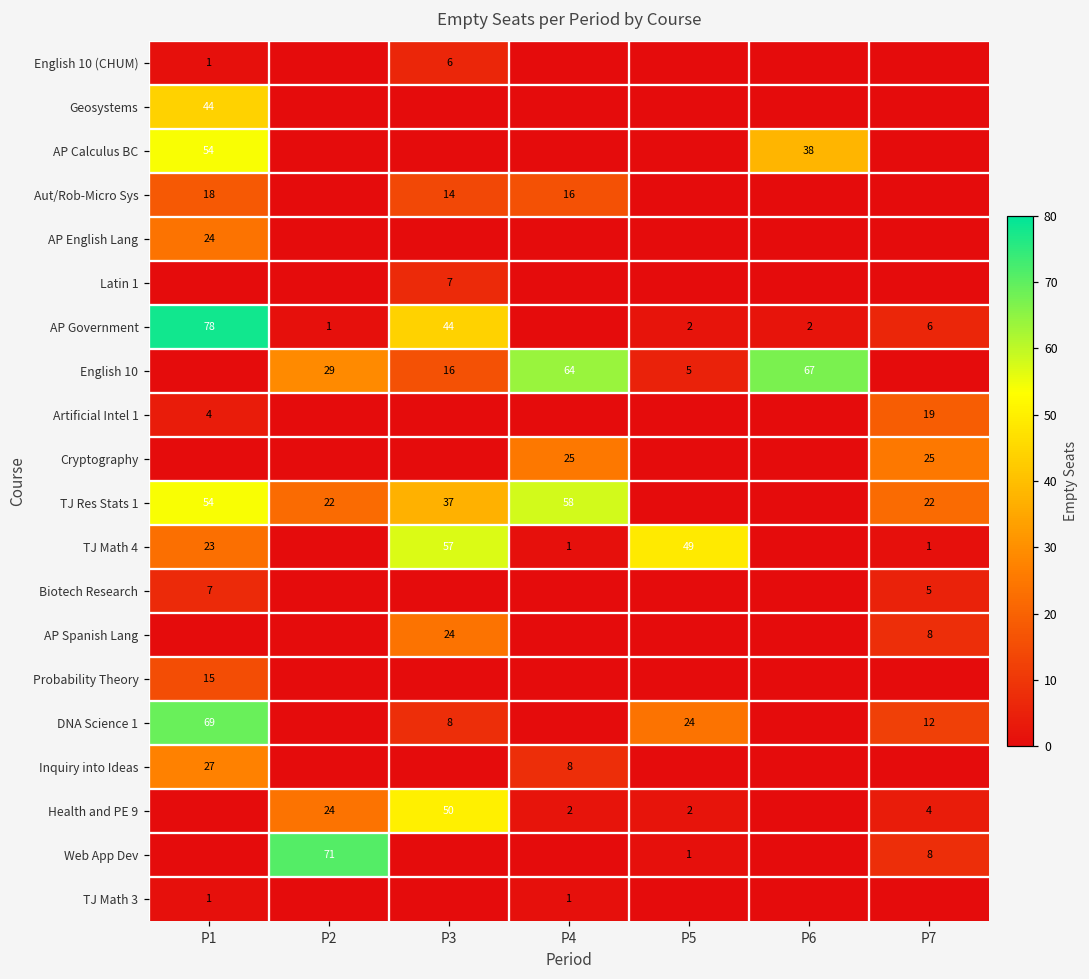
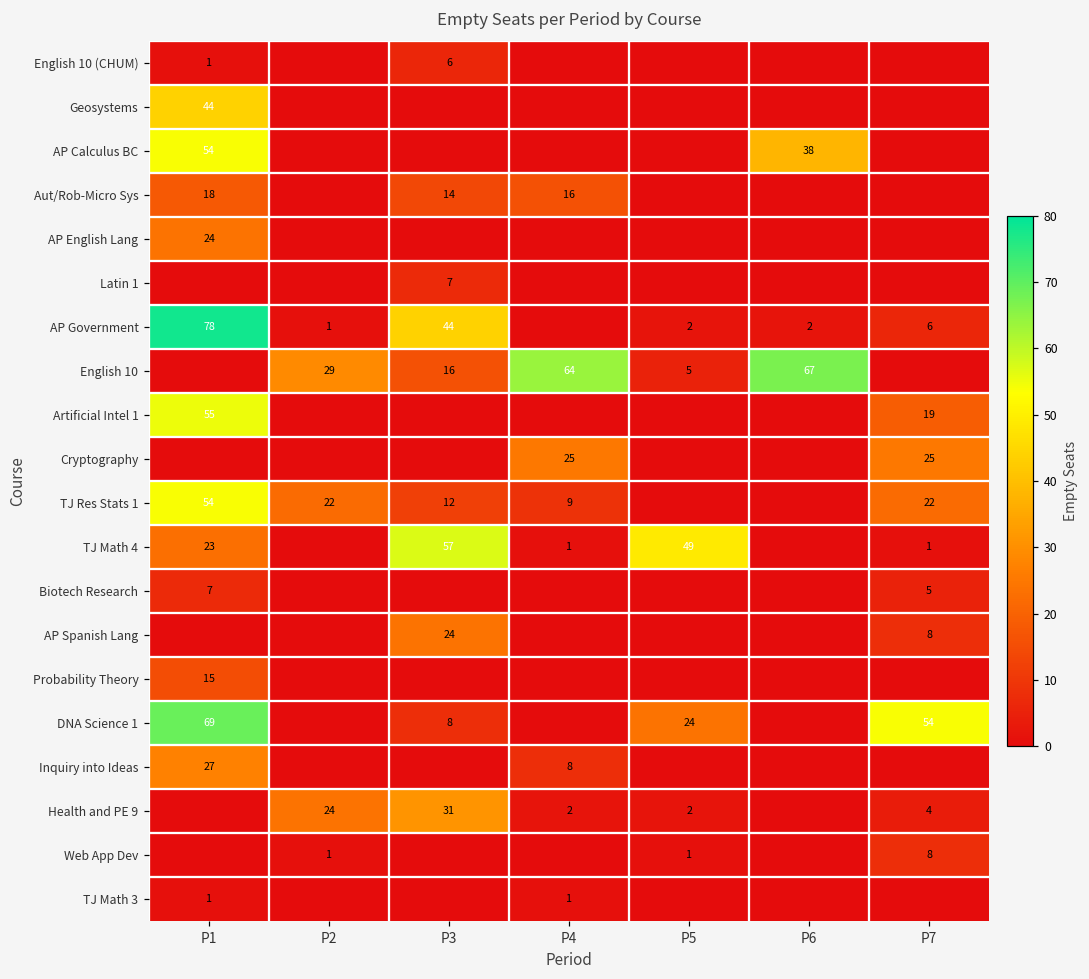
Artificial Intel 1, P1: 4 -> 55
TJ Res Stats 1, P3: 37 -> 12
TJ Res Stats 1, P4: 58 -> 9
DNA Science 1, P7: 12 -> 54
Health and PE 9, P3: 50 -> 31
Web App Dev, P2: 71 -> 1
